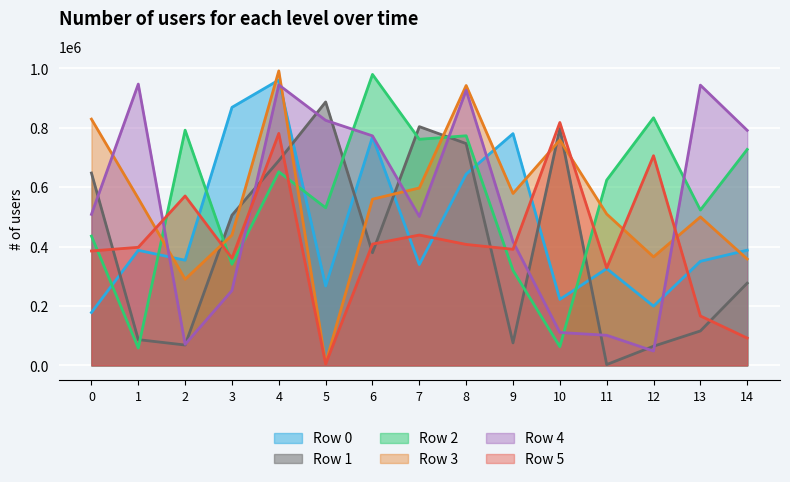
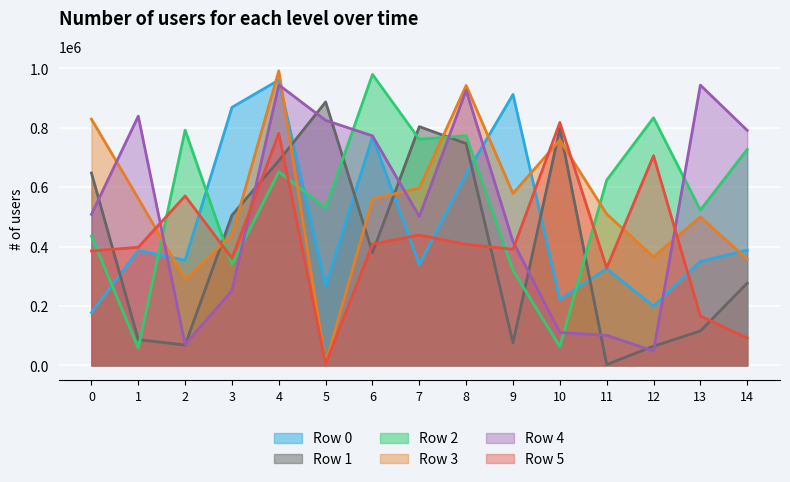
Row 4, 1: 950000 -> 840000
Row 0, 9: 780000 -> 910000
